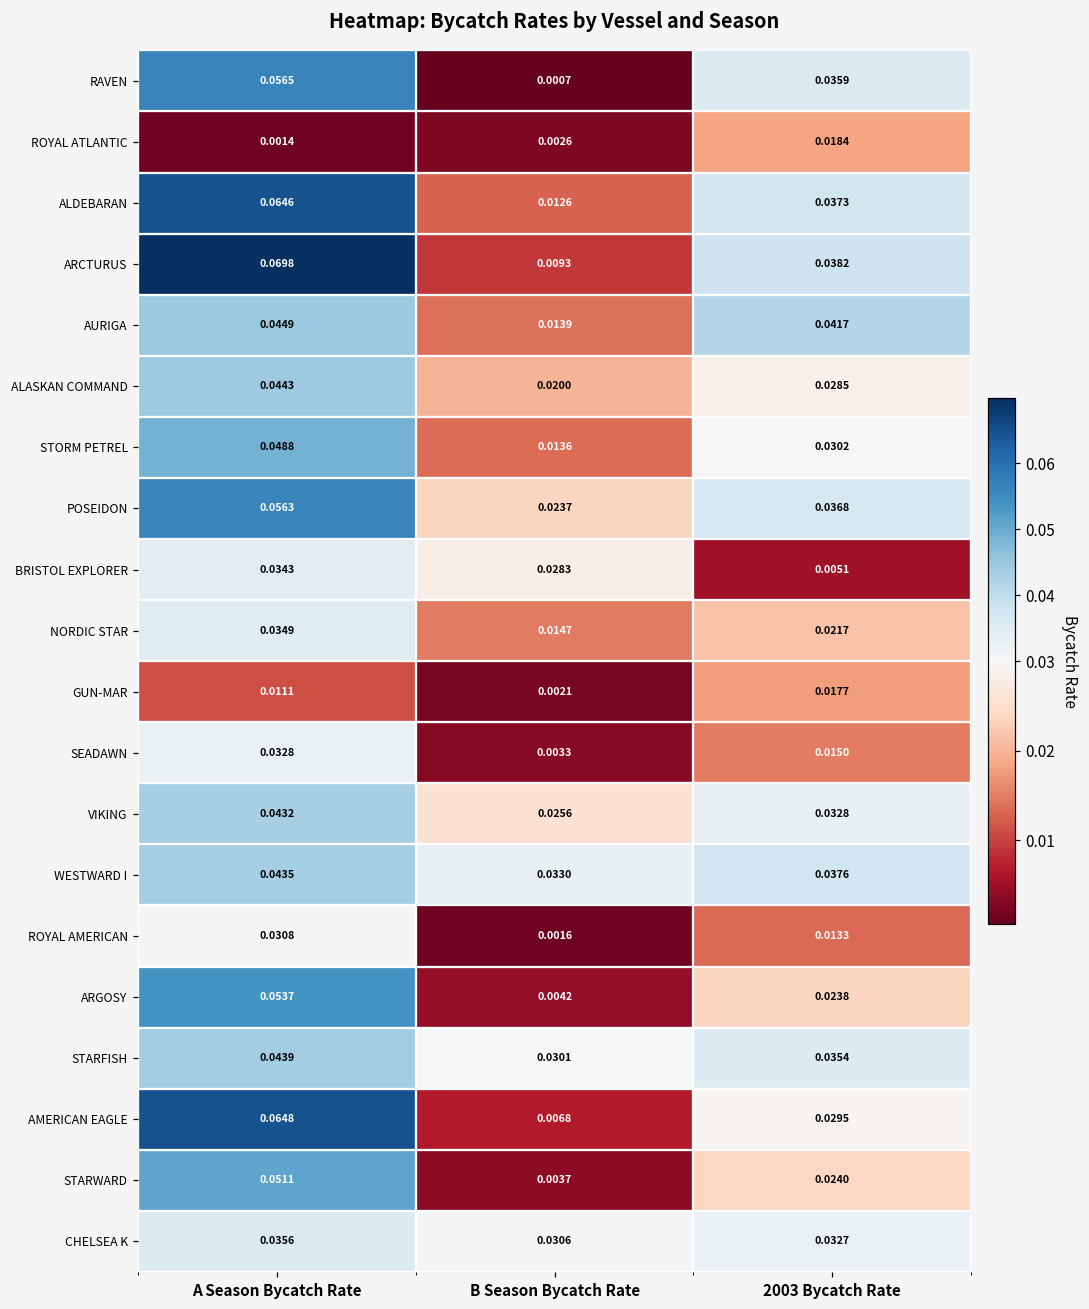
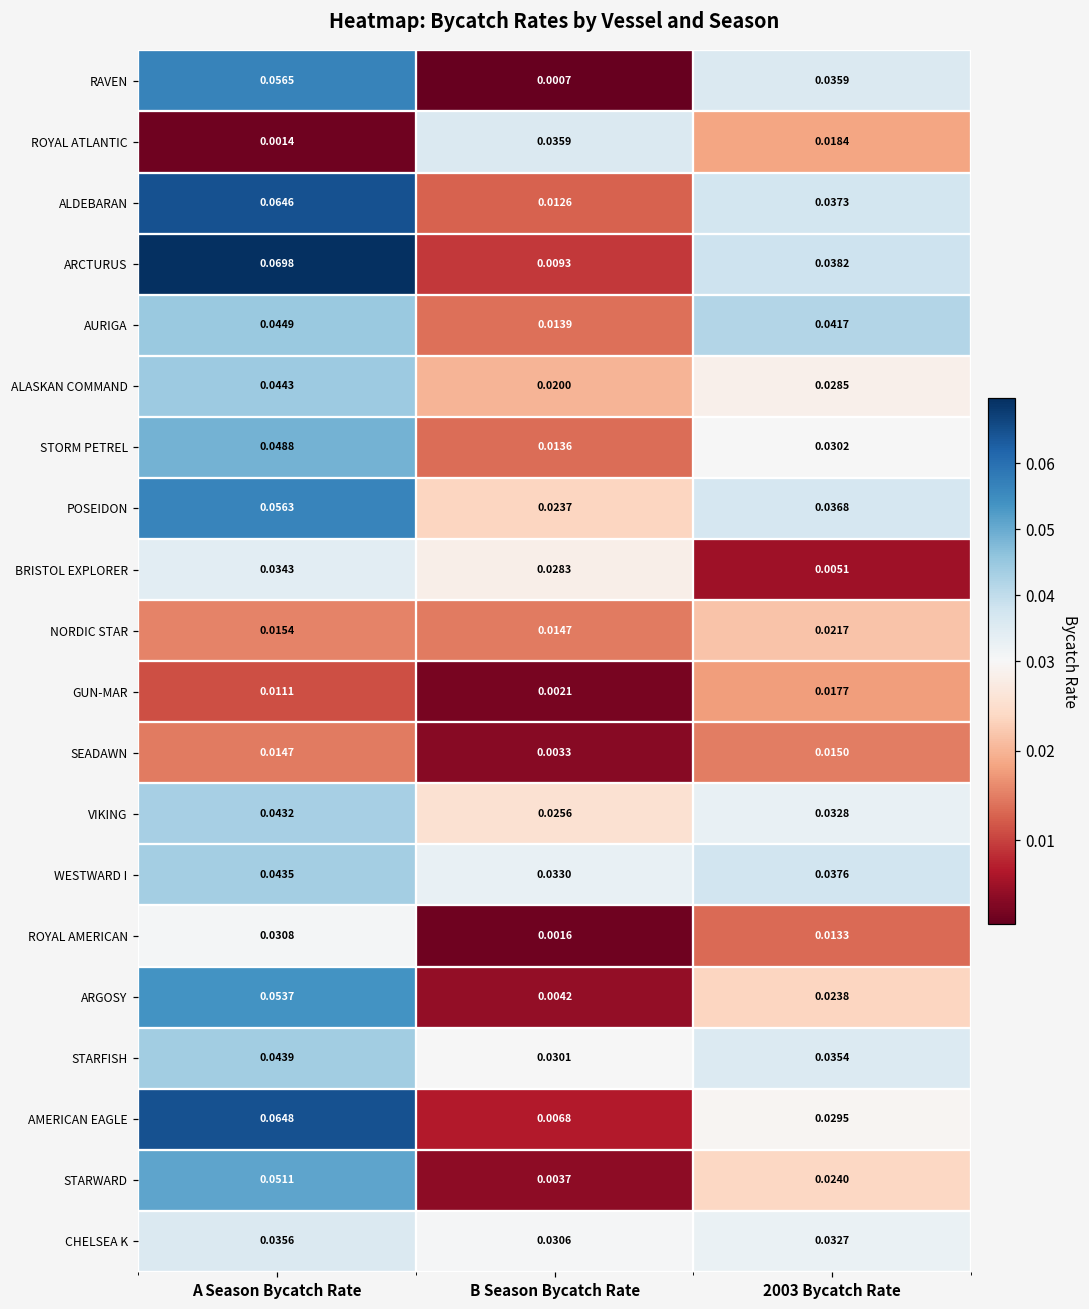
ROYAL ATLANTIC, B Season Bycatch Rate: 0.0026 -> 0.0359
NORDIC STAR, A Season Bycatch Rate: 0.0349 -> 0.0154
SEADAWN, A Season Bycatch Rate: 0.0328 -> 0.0147
